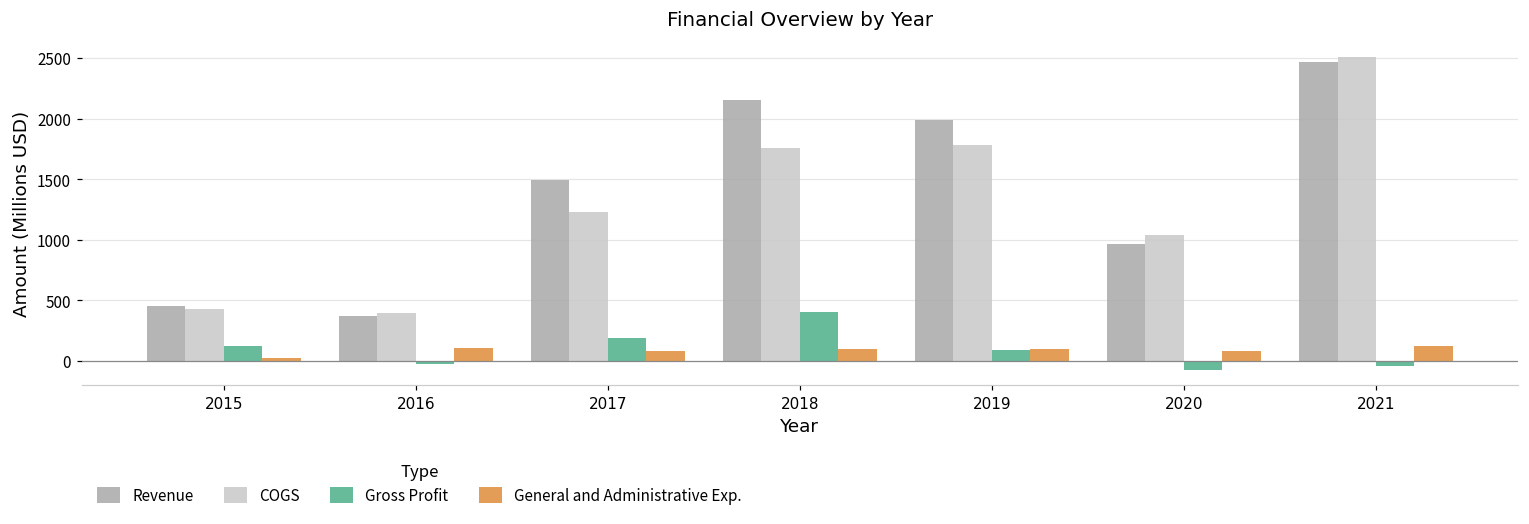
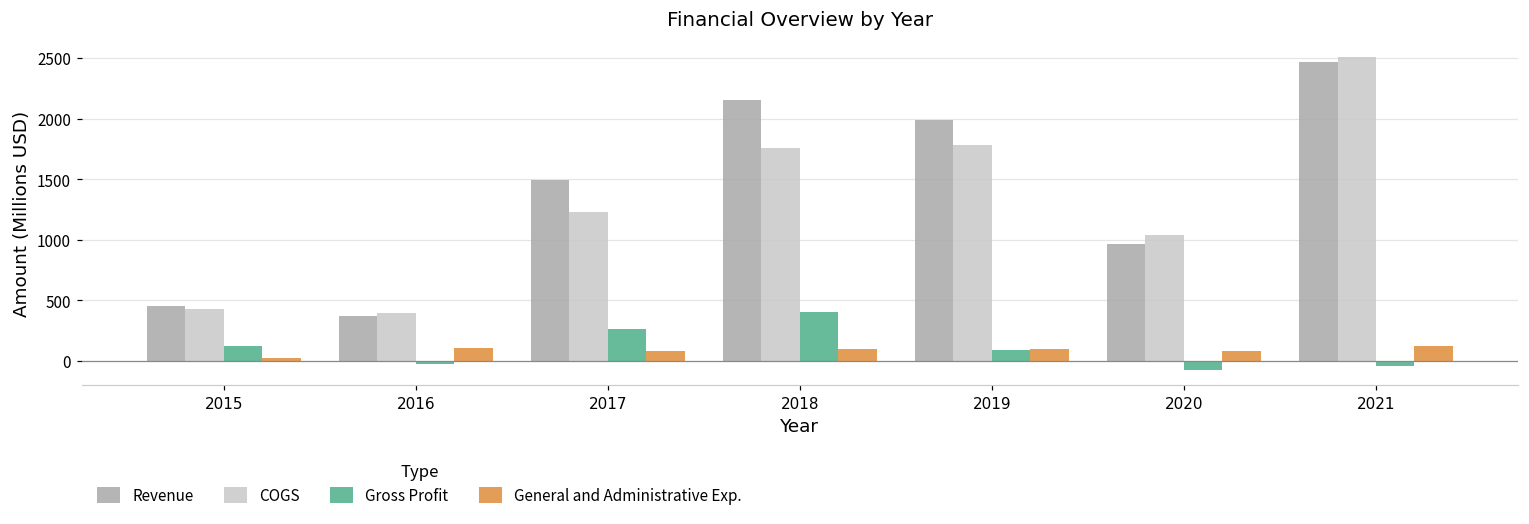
Gross Profit, 2017: 190 -> 260
